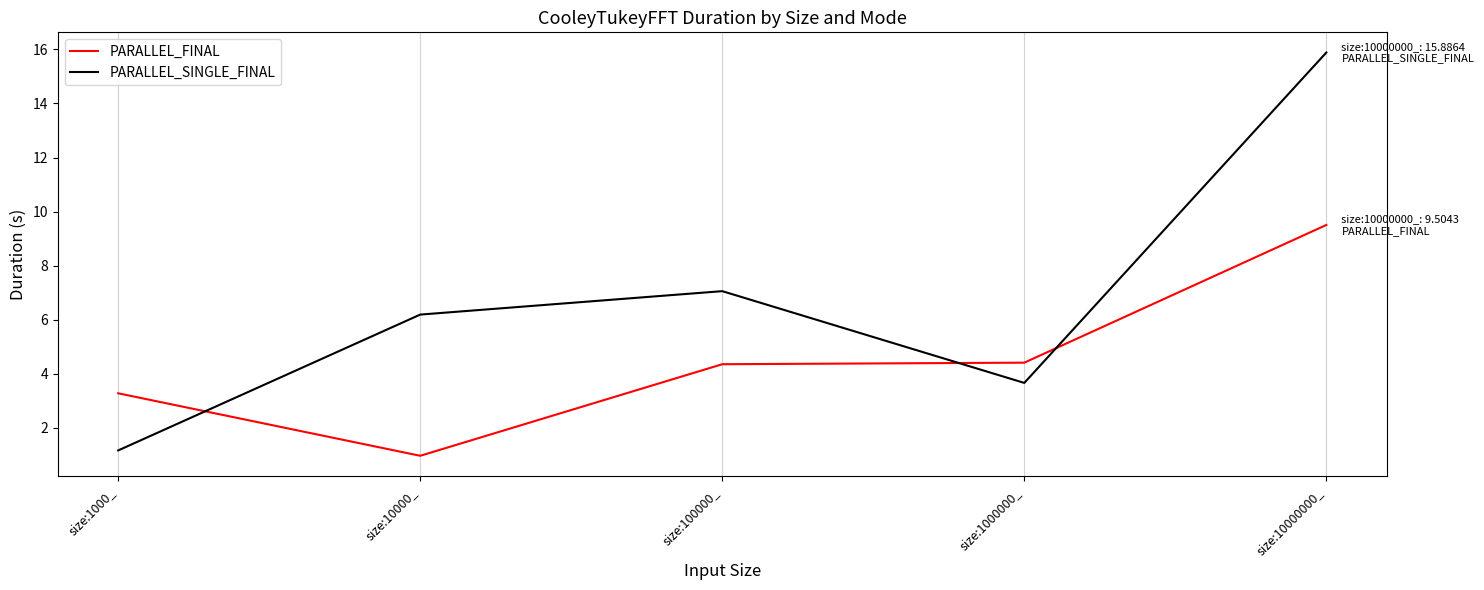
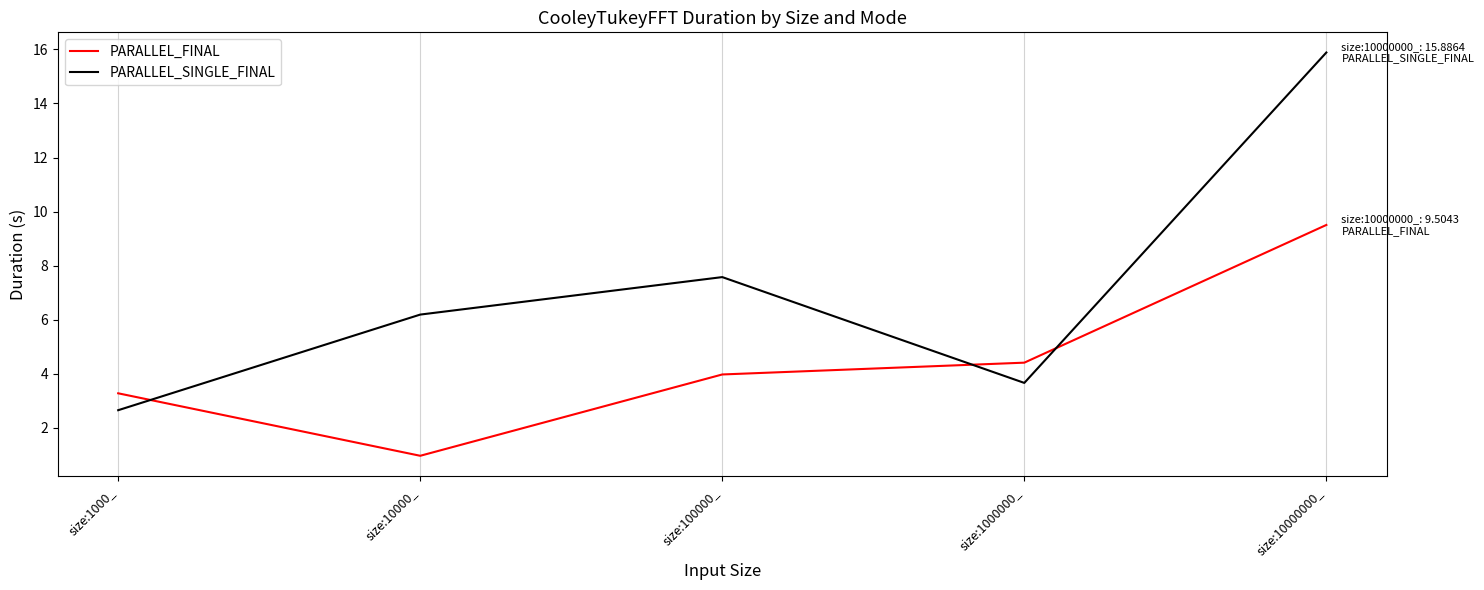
PARALLEL_SINGLE_FINAL, size:1000_: 1.2 -> 2.6
PARALLEL_FINAL, size:100000_: 4.4 -> 4.0
PARALLEL_SINGLE_FINAL, size:100000_: 7.1 -> 7.6
